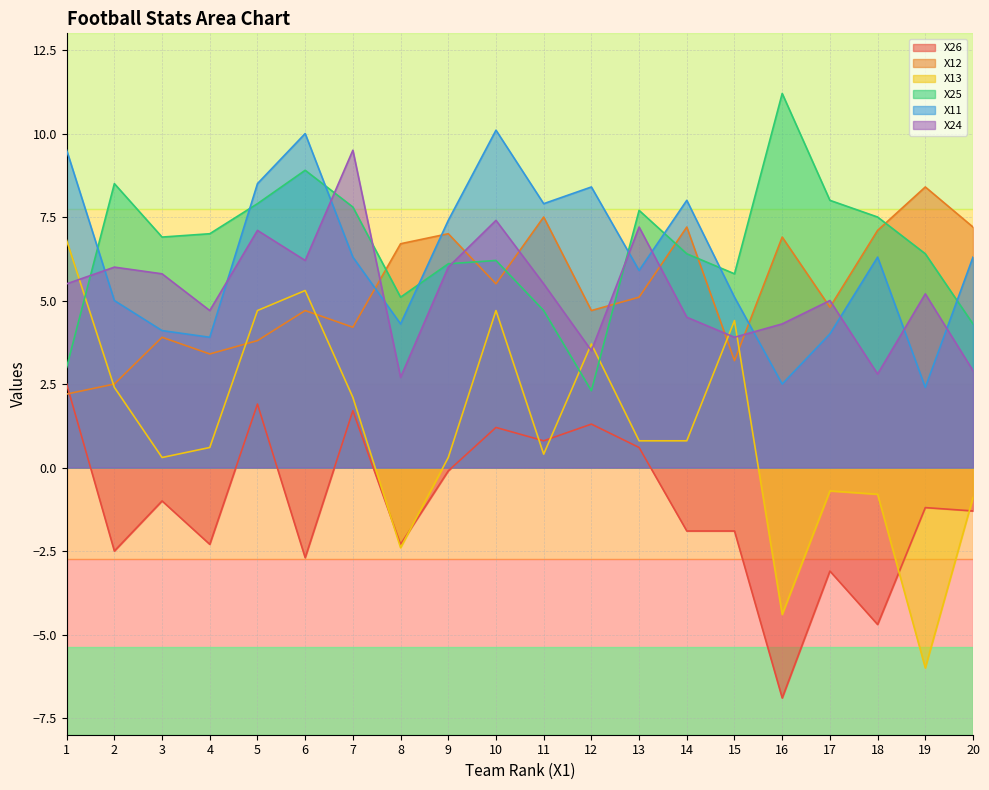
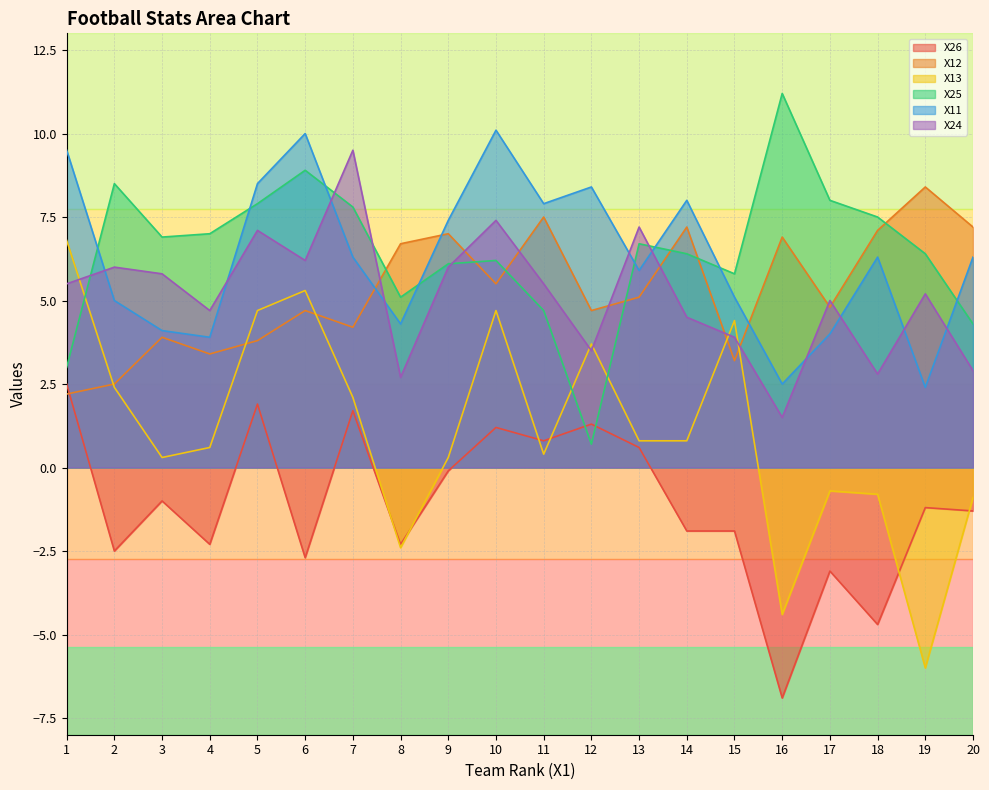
X25, 12: 2.3 -> 0.7
X25, 13: 7.7 -> 6.7
X24, 16: 4.3 -> 1.5
